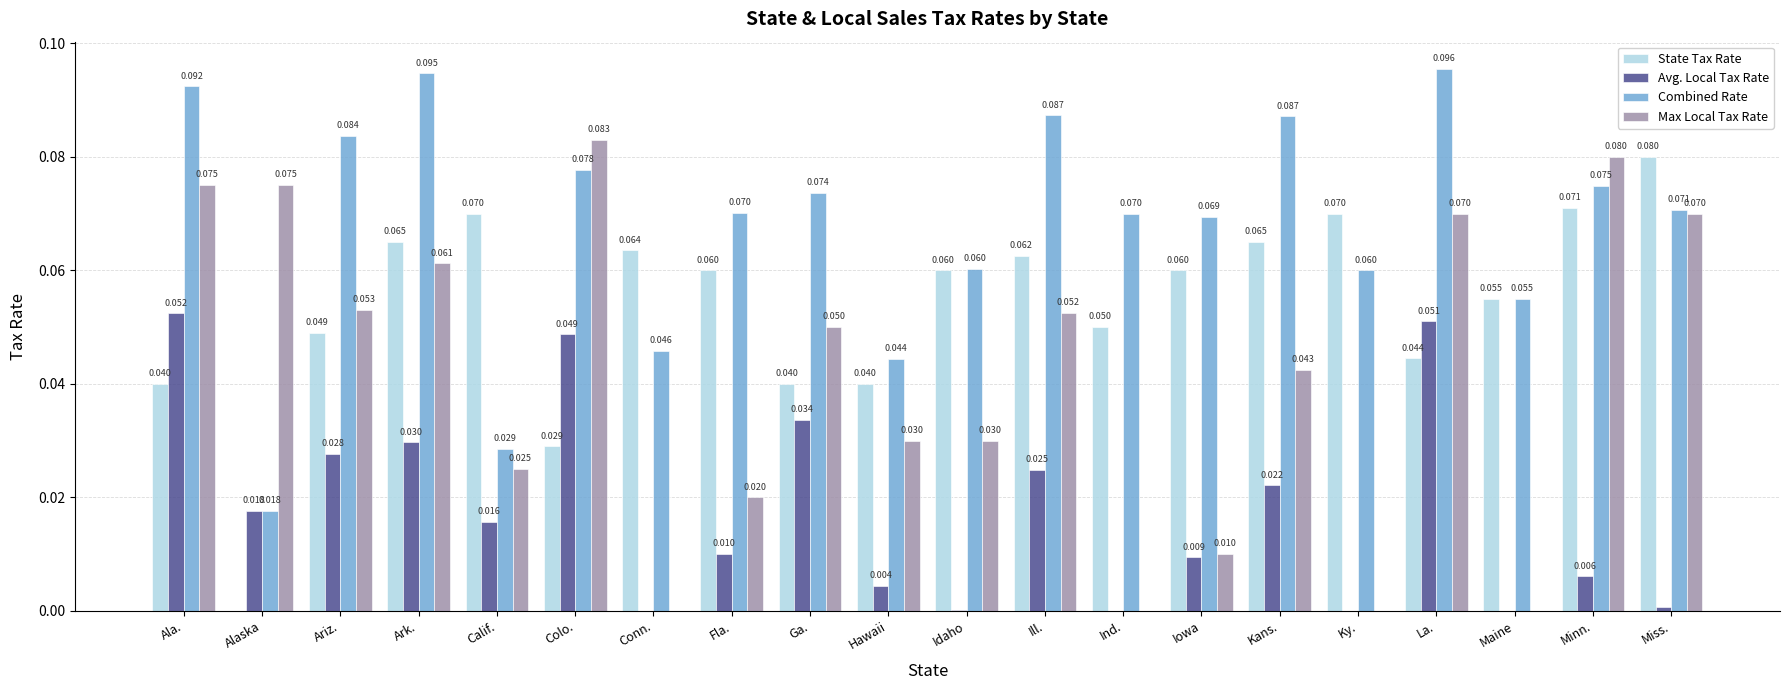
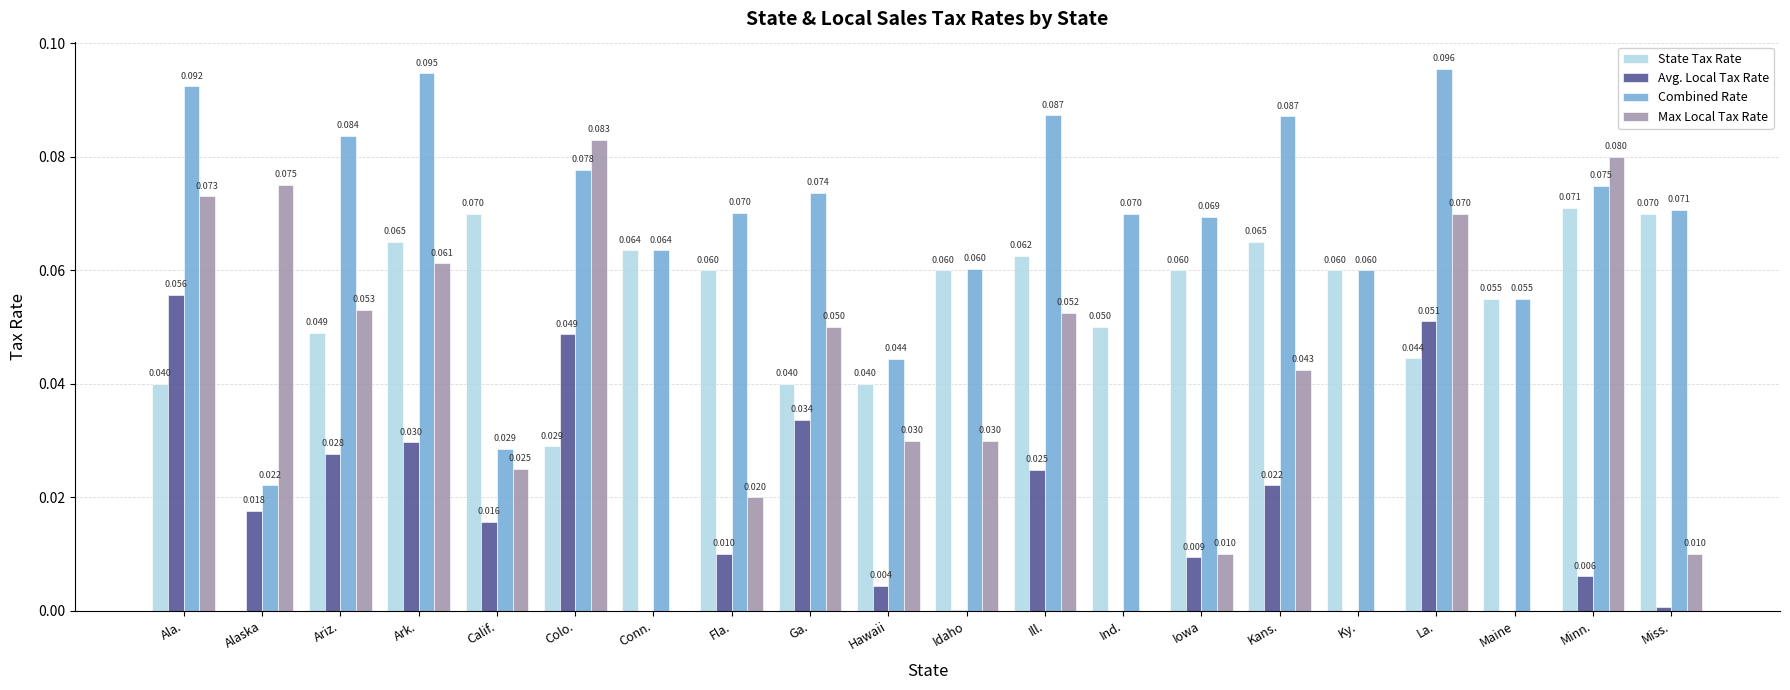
Avg. Local Tax Rate, Ala.: 0.052 -> 0.056
Max Local Tax Rate, Ala.: 0.075 -> 0.073
Combined Rate, Alaska: 0.018 -> 0.022
Combined Rate, Conn.: 0.046 -> 0.064
State Tax Rate, Ky.: 0.070 -> 0.060
State Tax Rate, Miss.: 0.080 -> 0.070
Max Local Tax Rate, Miss.: 0.070 -> 0.010
